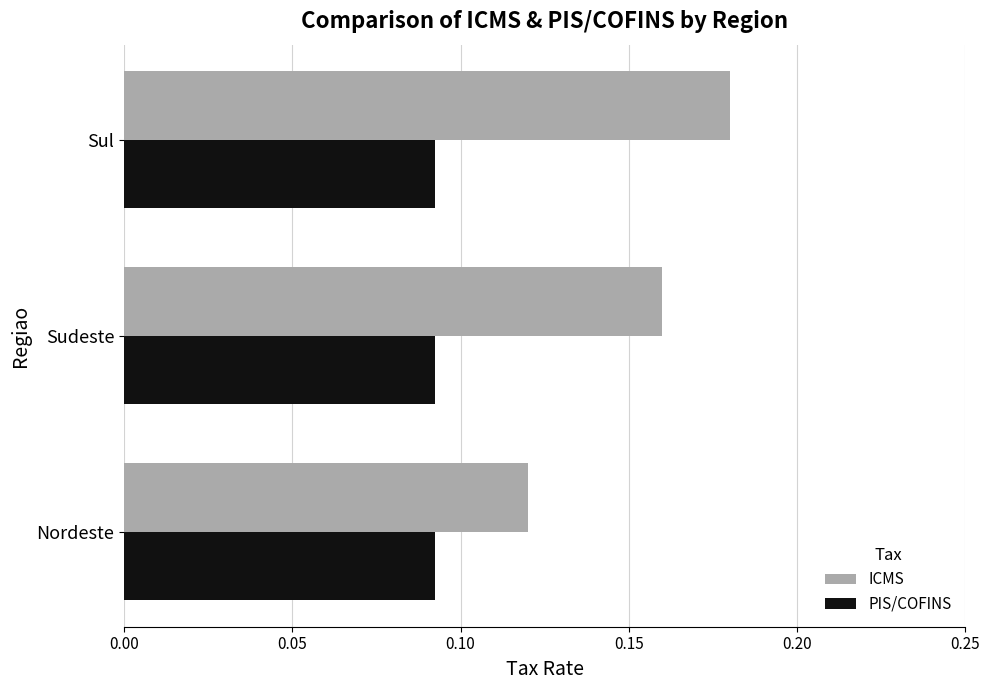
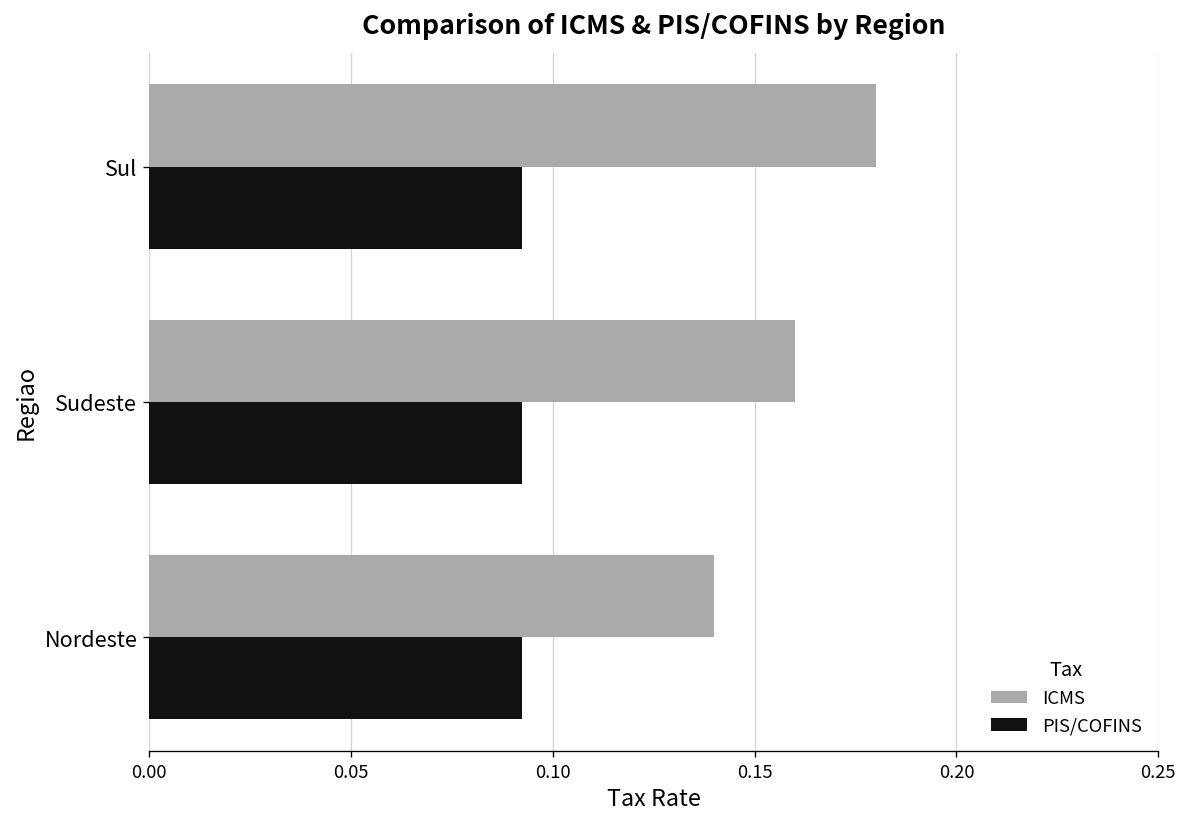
ICMS, Nordeste: 0.12 -> 0.14
